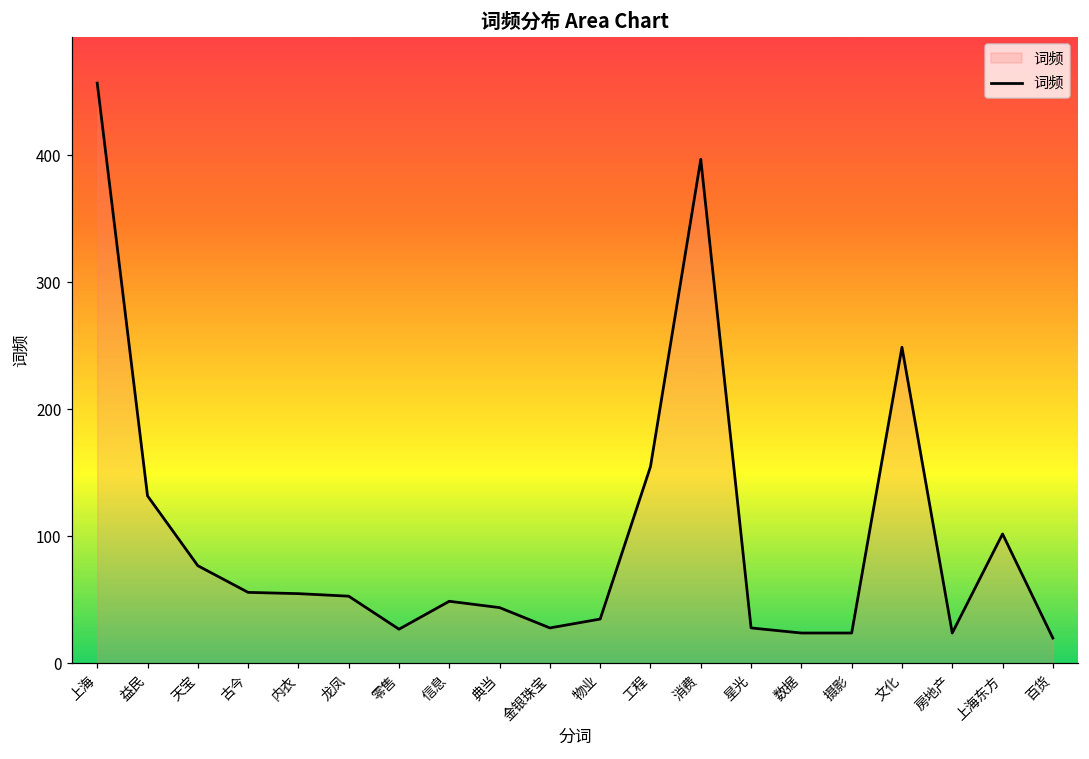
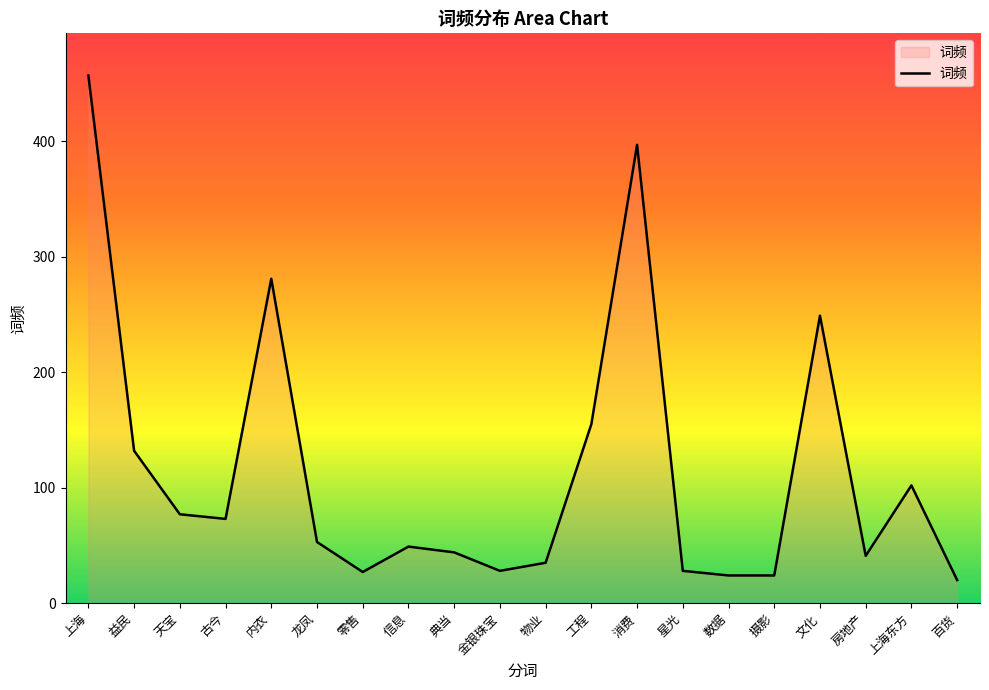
古今: 56 -> 73
内衣: 55 -> 281
房地产: 24 -> 41
